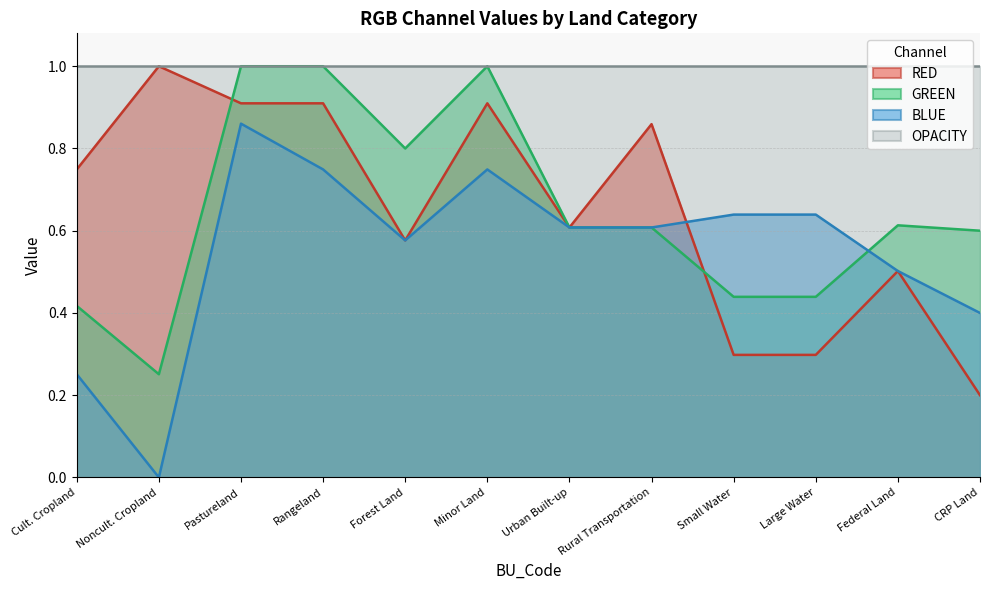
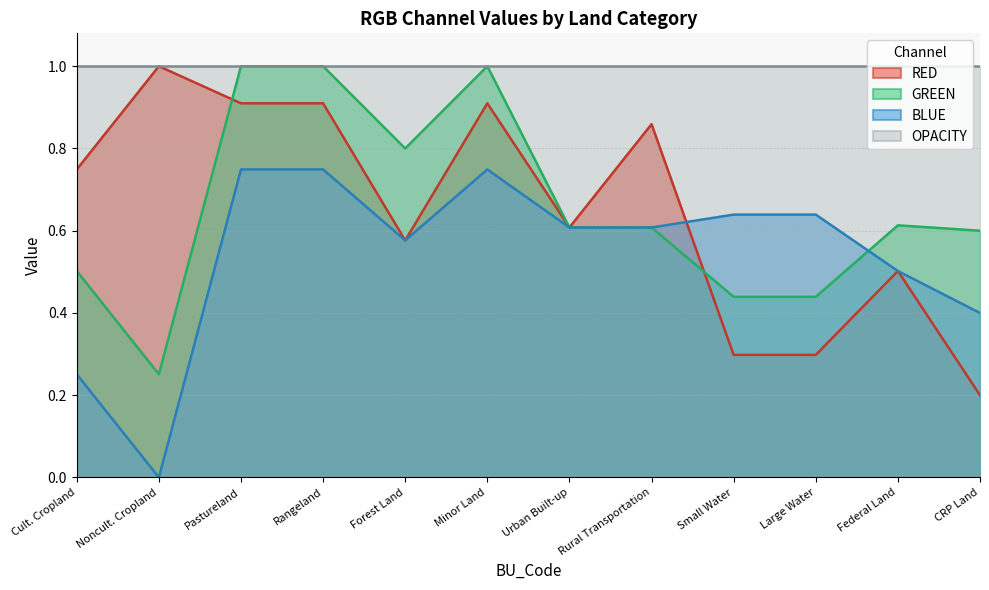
GREEN, Cult. Cropland: 0.42 -> 0.50
BLUE, Pastureland: 0.86 -> 0.75
